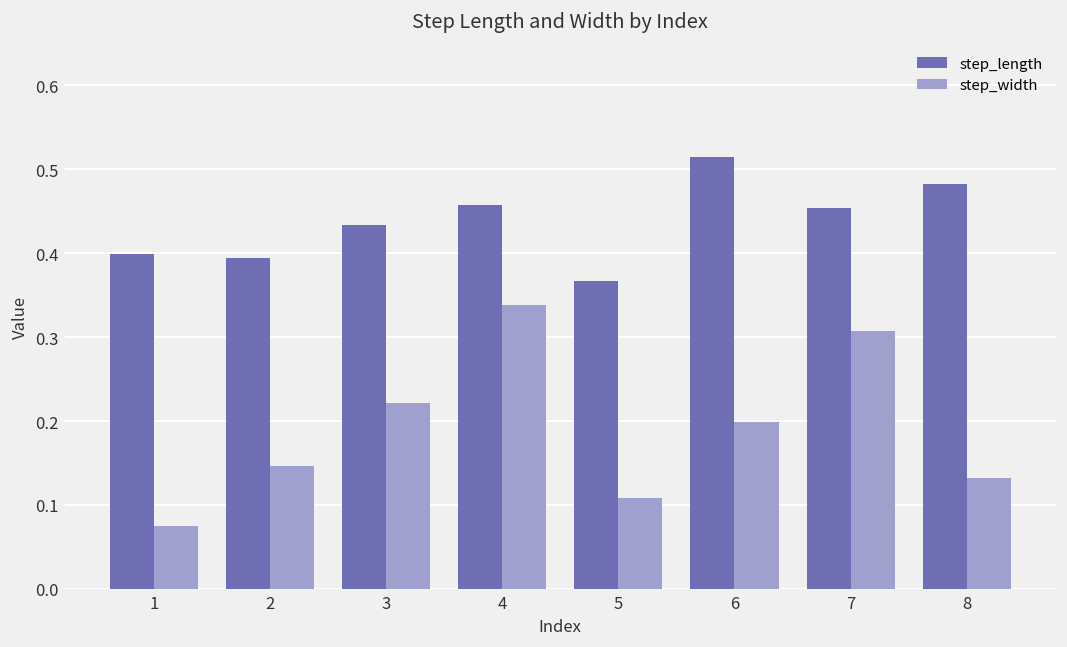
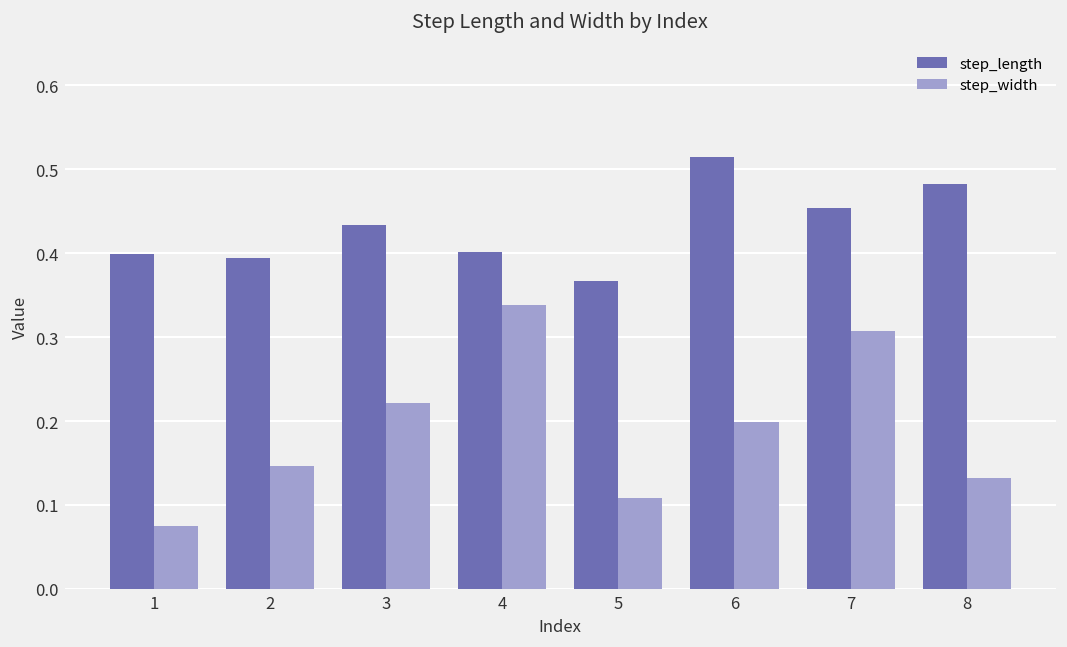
step_length, 4: 0.46 -> 0.40
